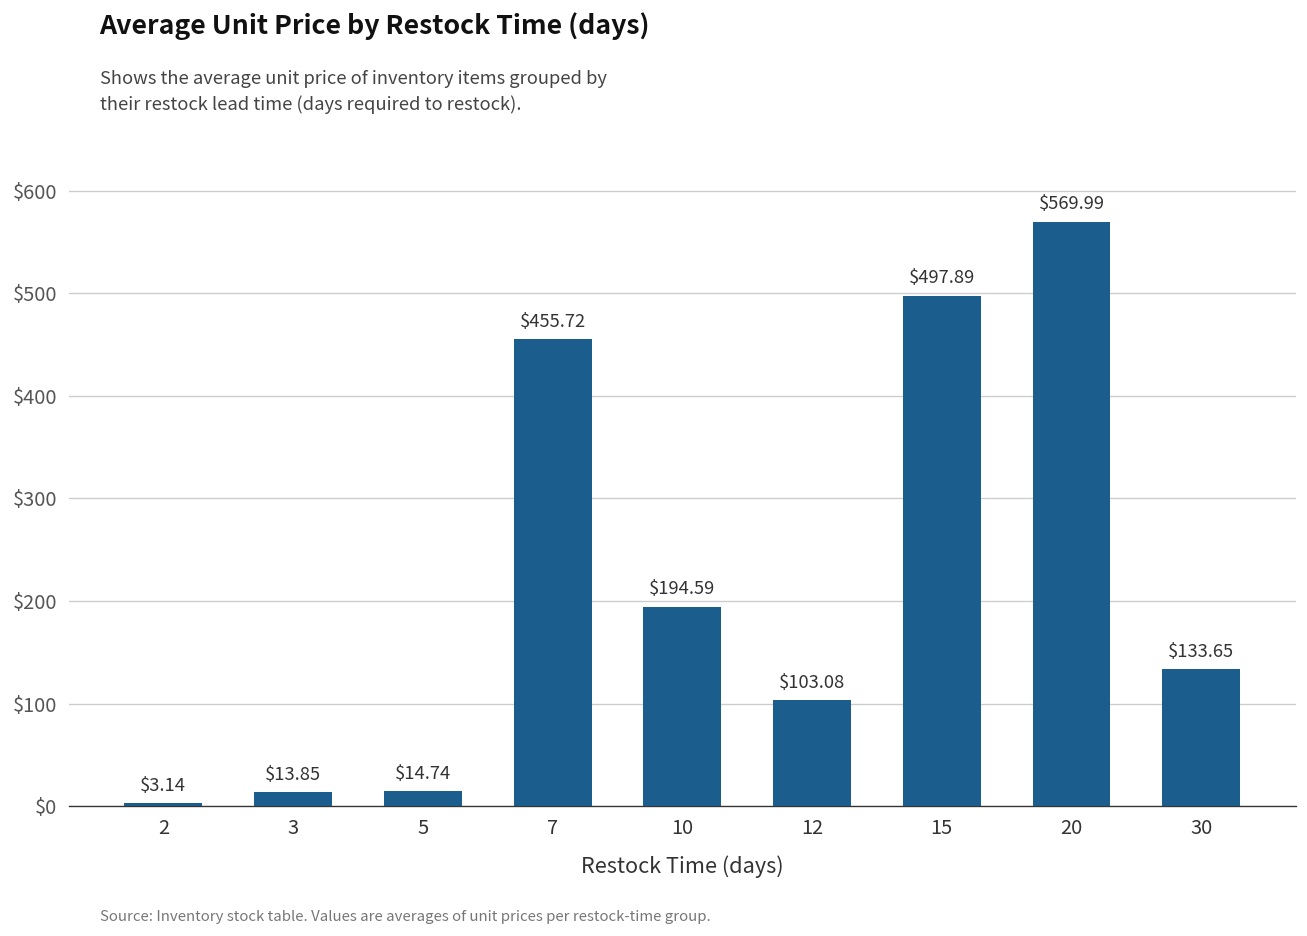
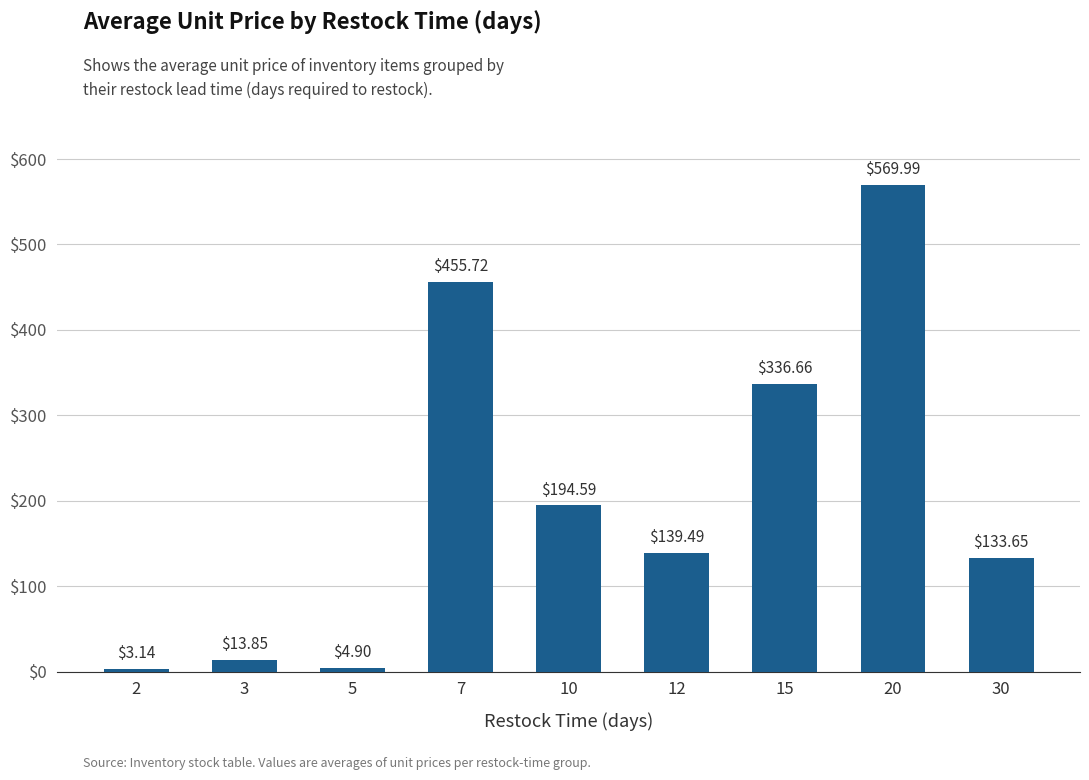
5: $14.74 -> $4.90
12: $103.08 -> $139.49
15: $497.89 -> $336.66
